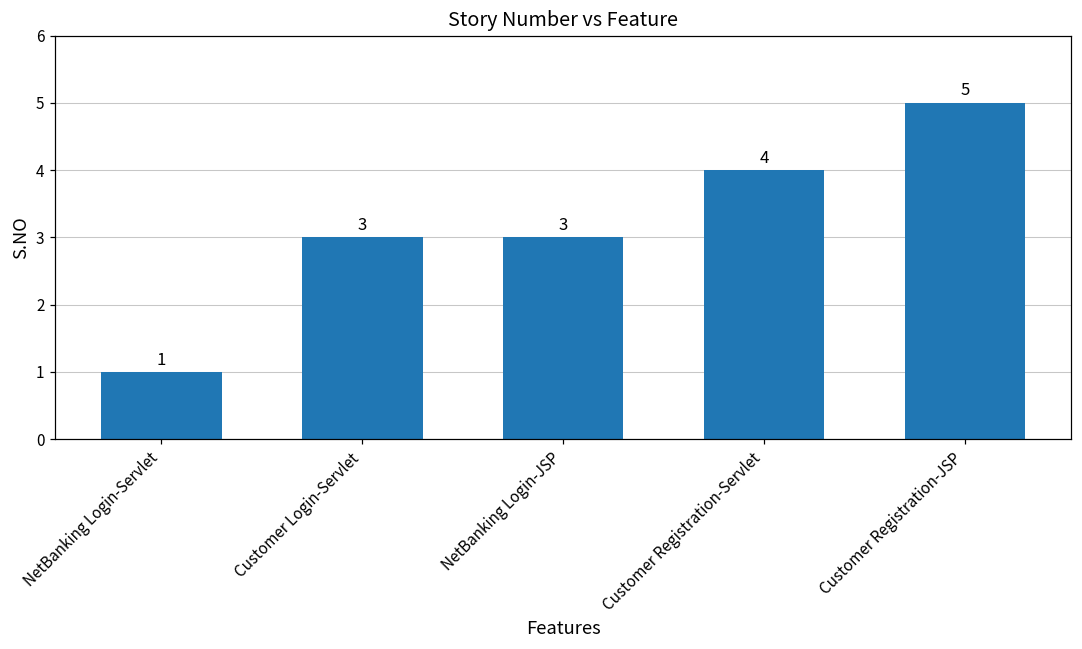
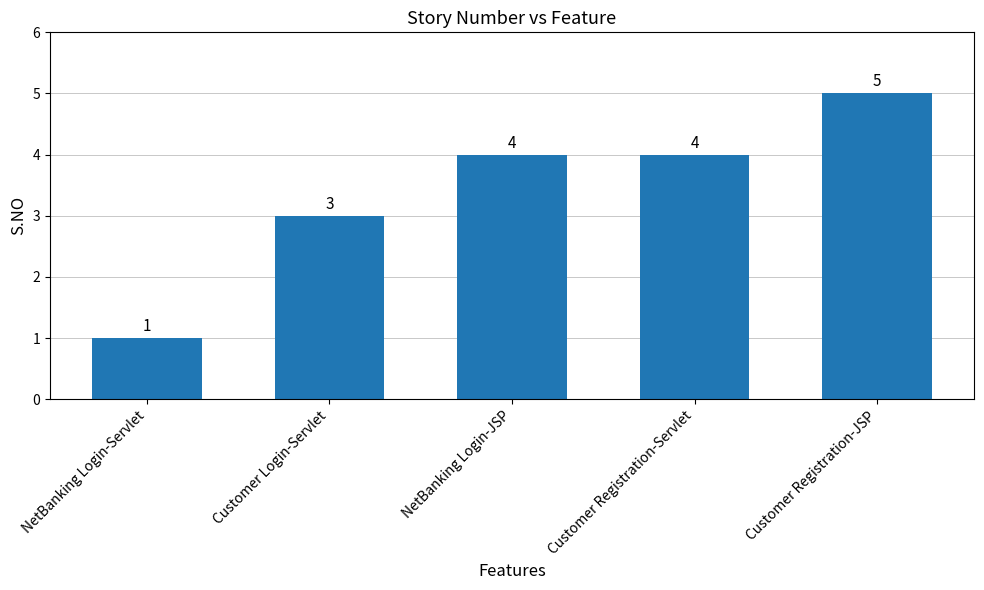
NetBanking Login-JSP: 3 -> 4
